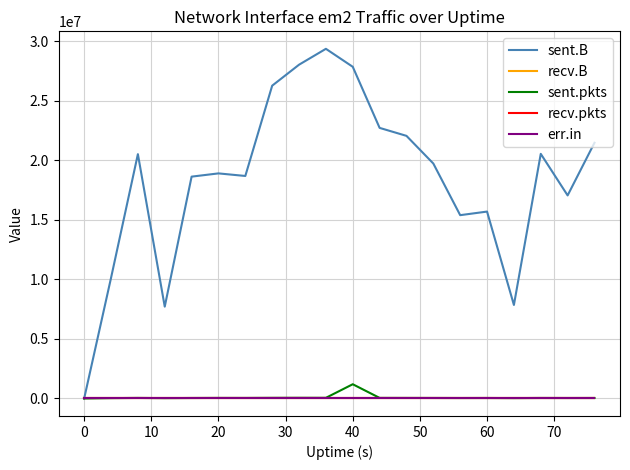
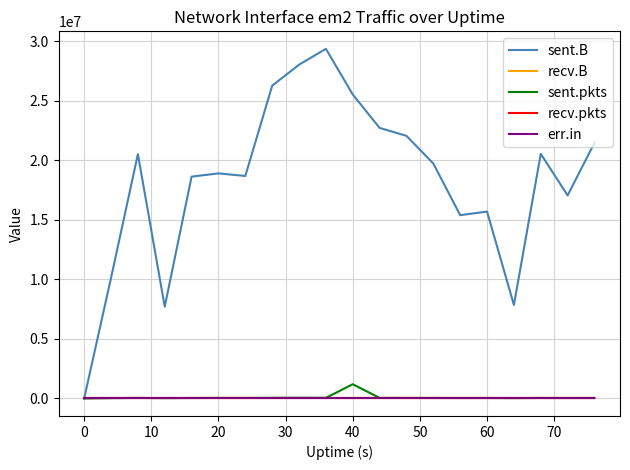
sent.B, 40: 27900000 -> 25500000
